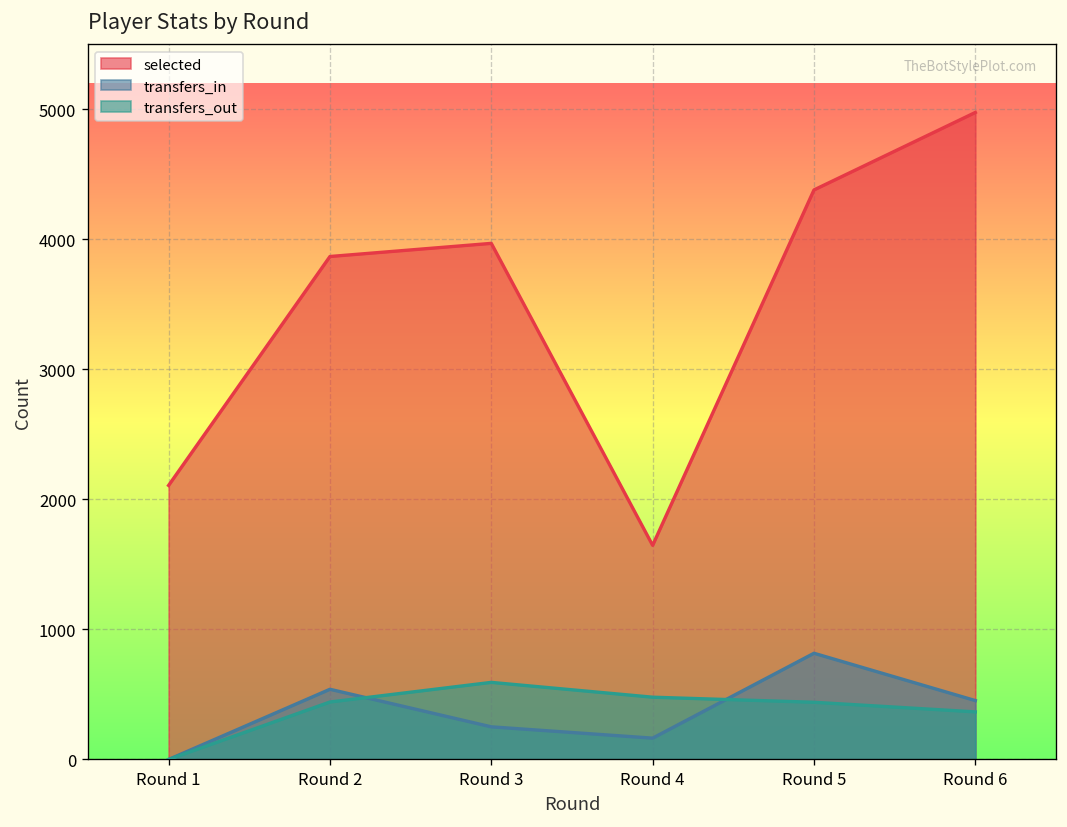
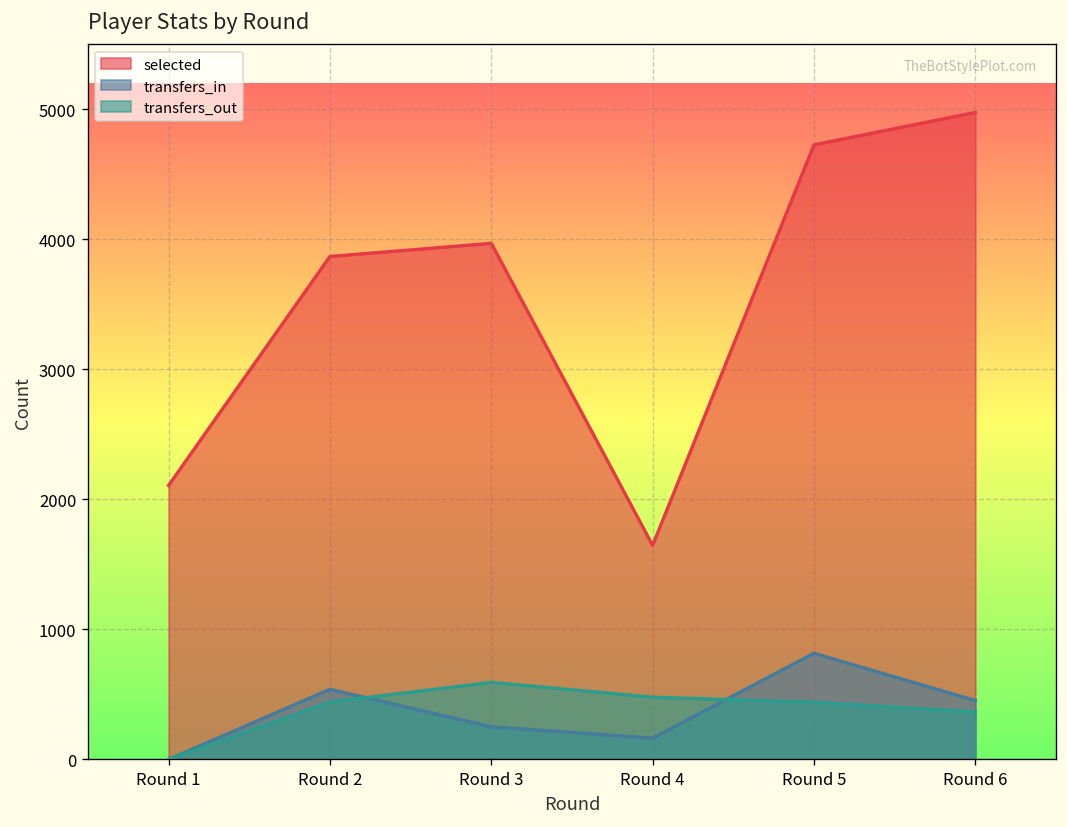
selected, Round 5: 4380 -> 4730
